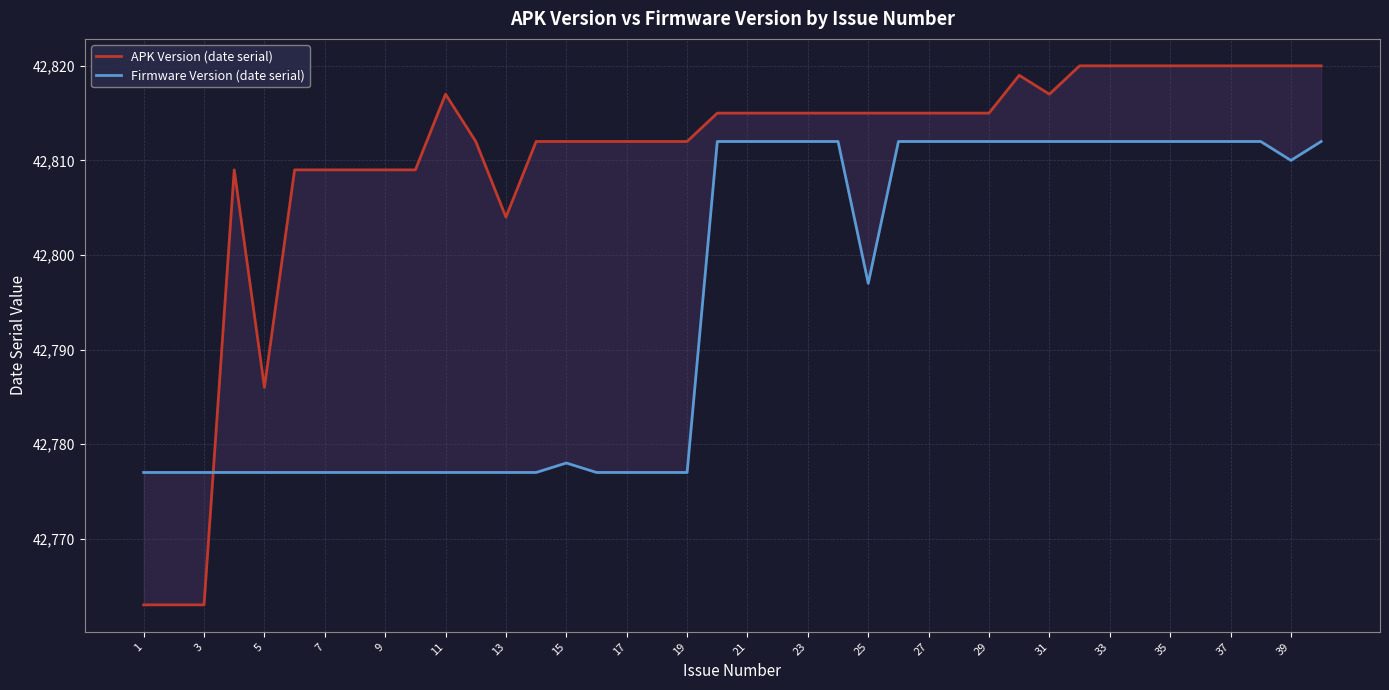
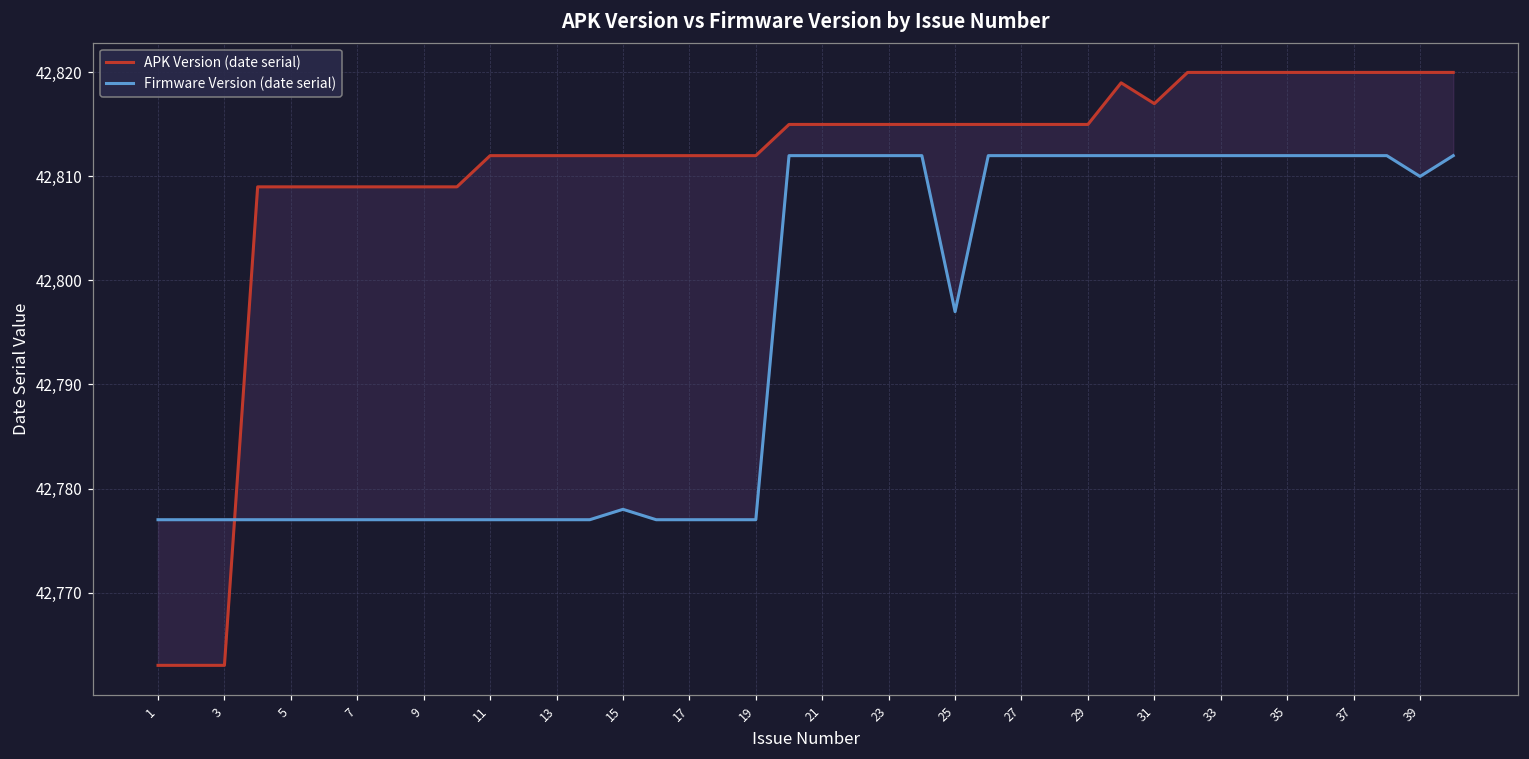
APK Version (date serial), 5: 42,786 -> 42,809
APK Version (date serial), 11: 42,817 -> 42,812
APK Version (date serial), 13: 42,804 -> 42,812
